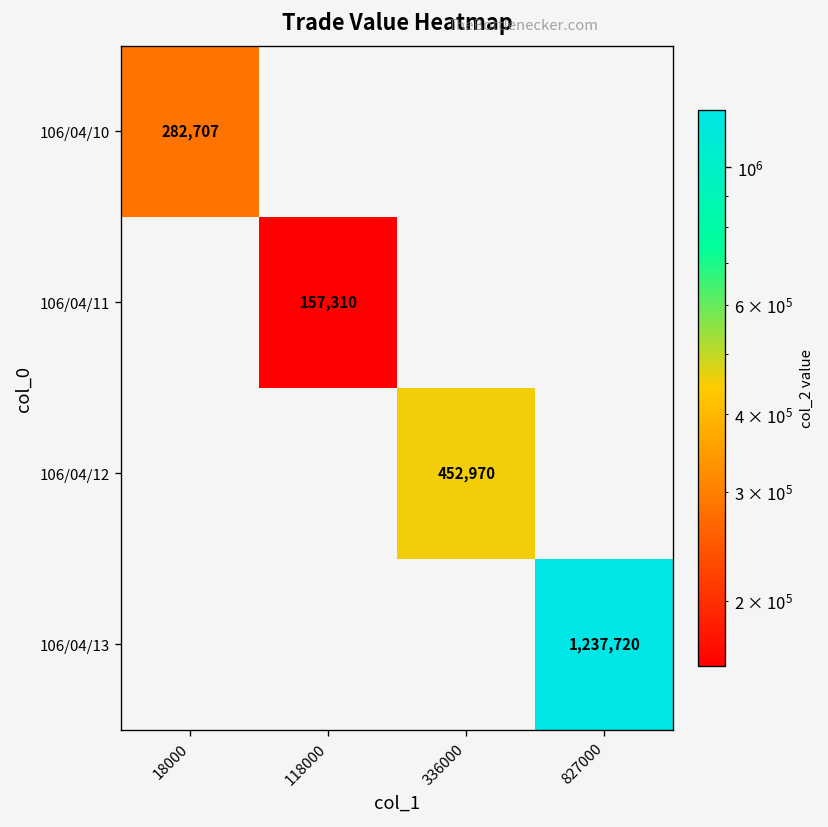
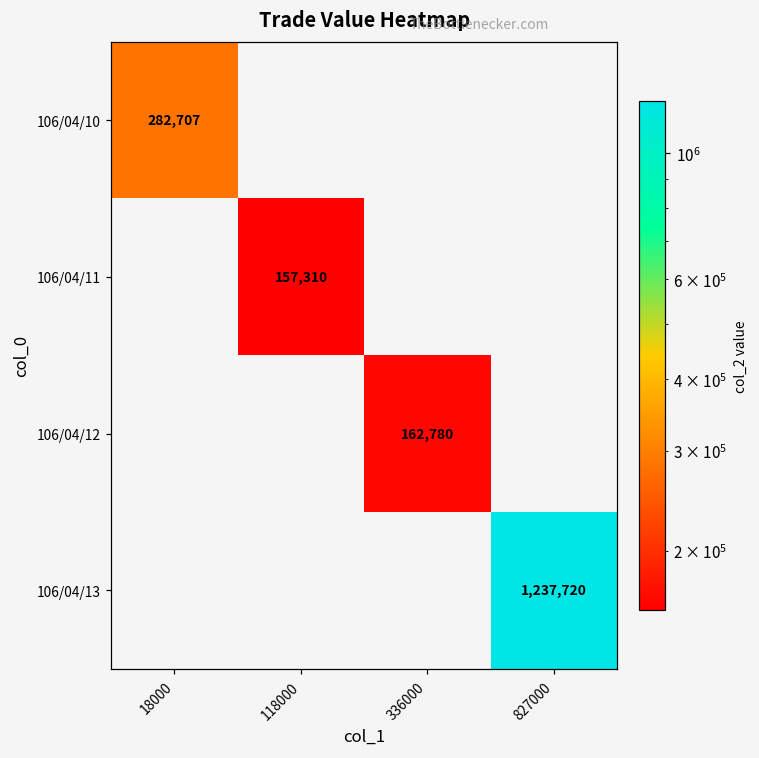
106/04/12, 336000: 452,970 -> 162,780
